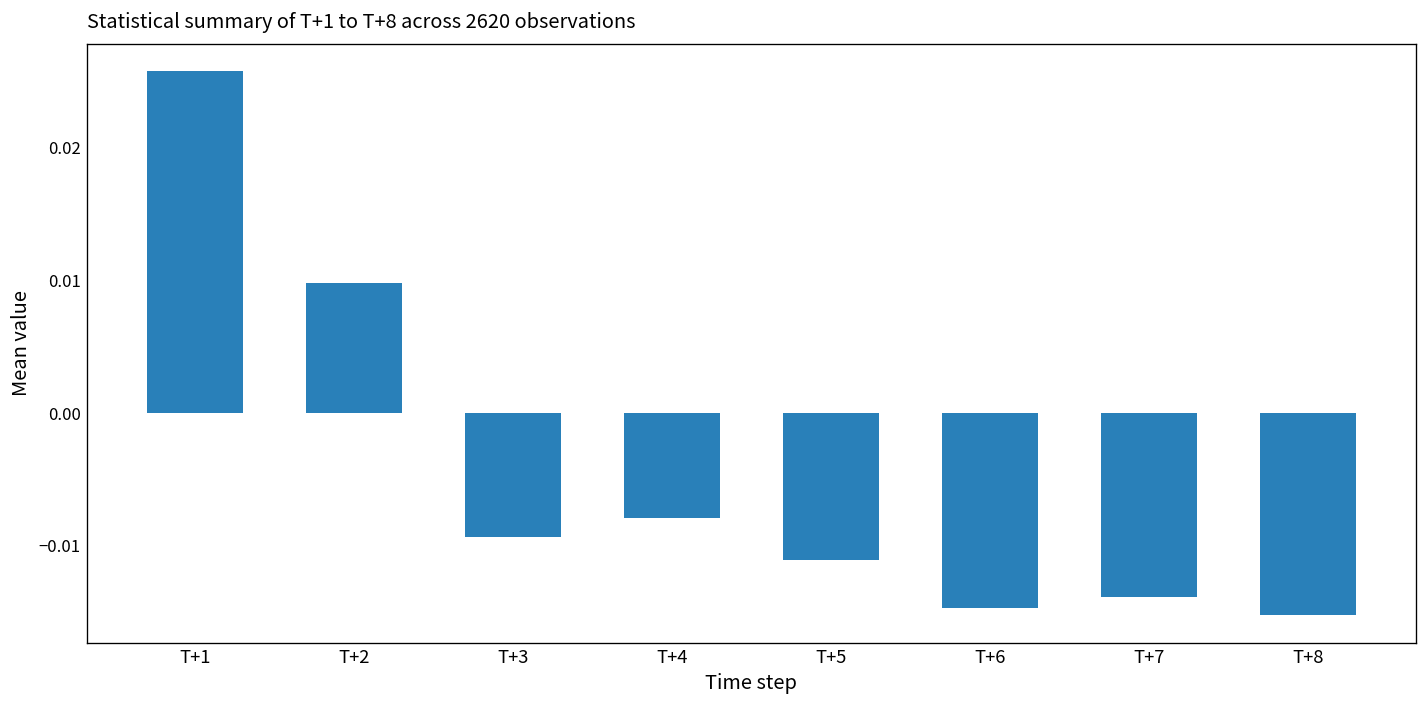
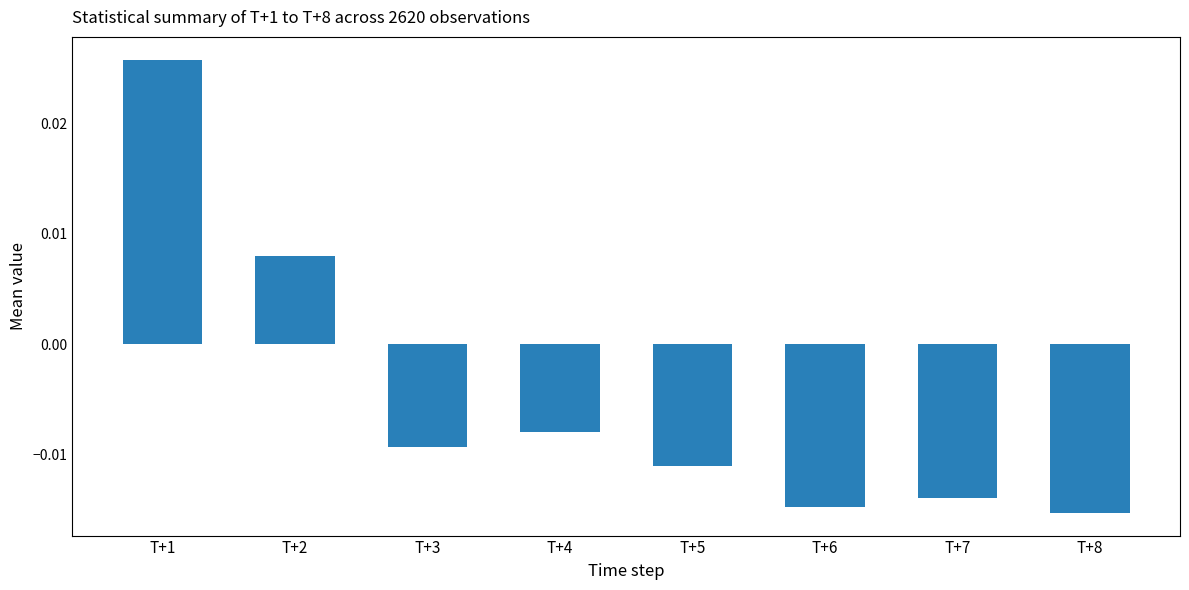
T+2: 0.0098 -> 0.0080
